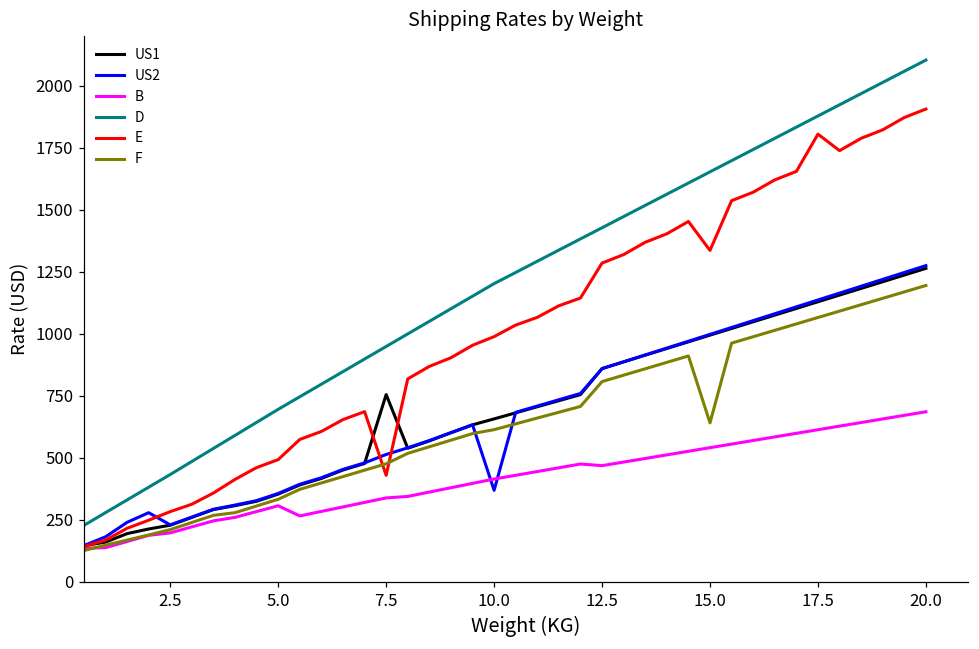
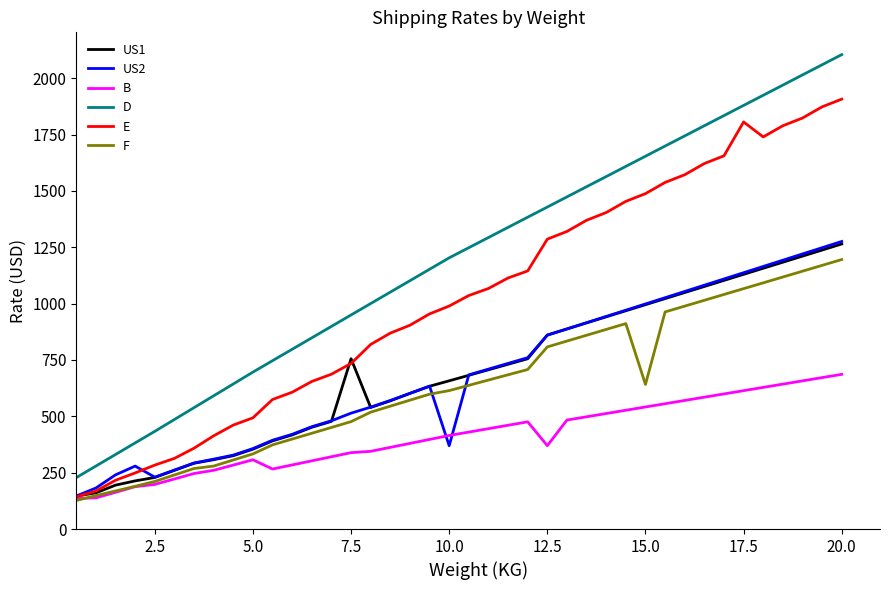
E, 7.5: 430 -> 730
B, 12.5: 470 -> 370
E, 15.0: 1340 -> 1490
